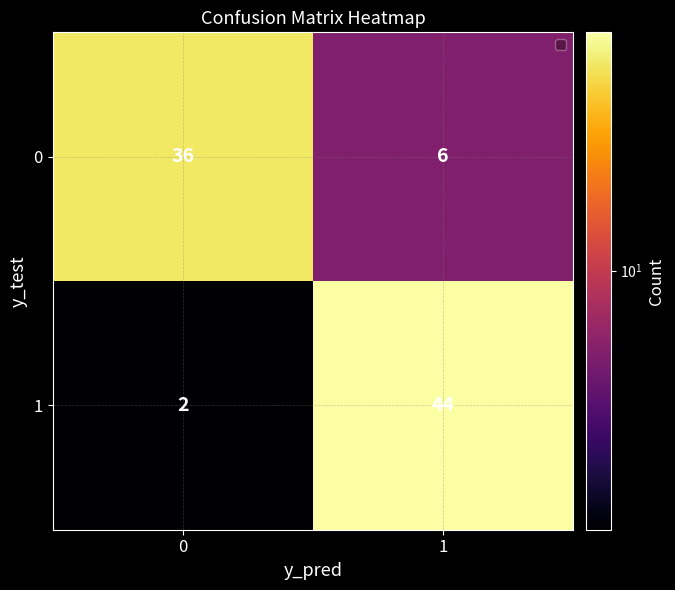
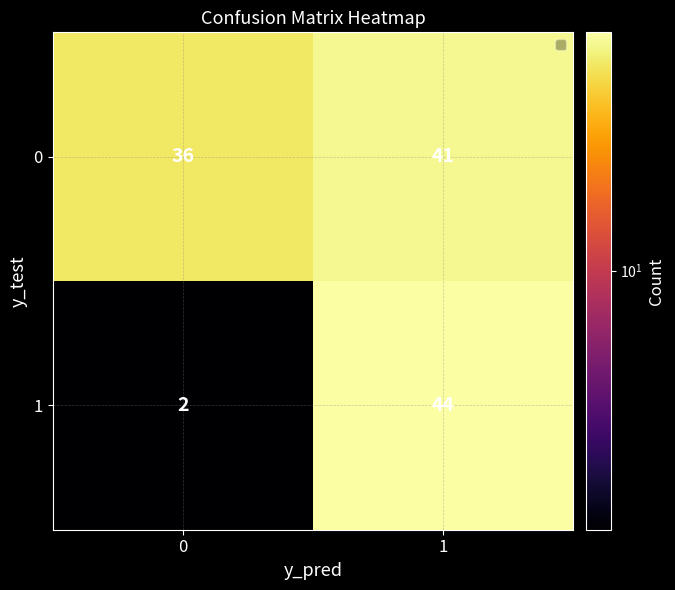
0, 1: 6 -> 41
